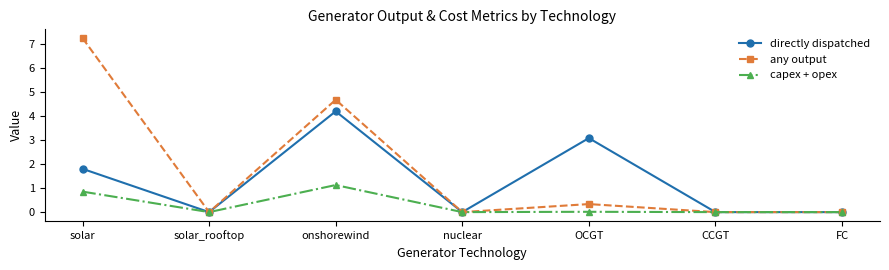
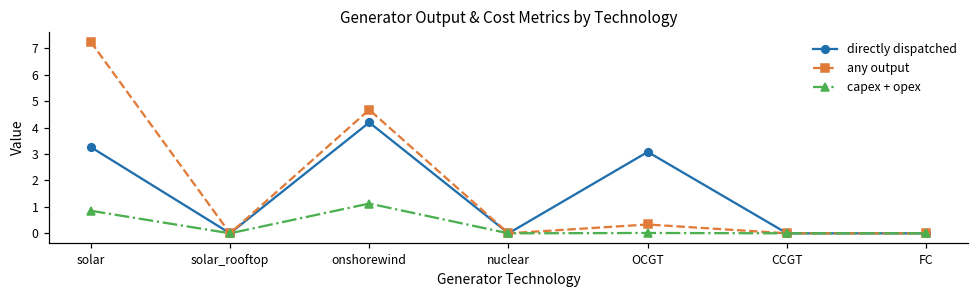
directly dispatched, solar: 1.8 -> 3.3
